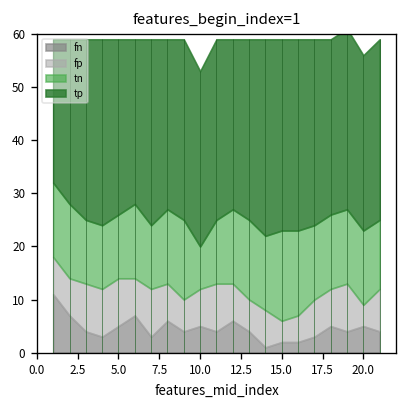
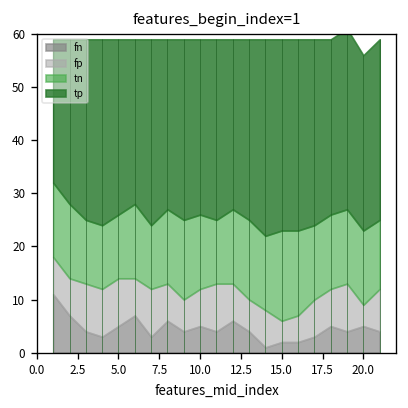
tn, 10.0: 8 -> 14
